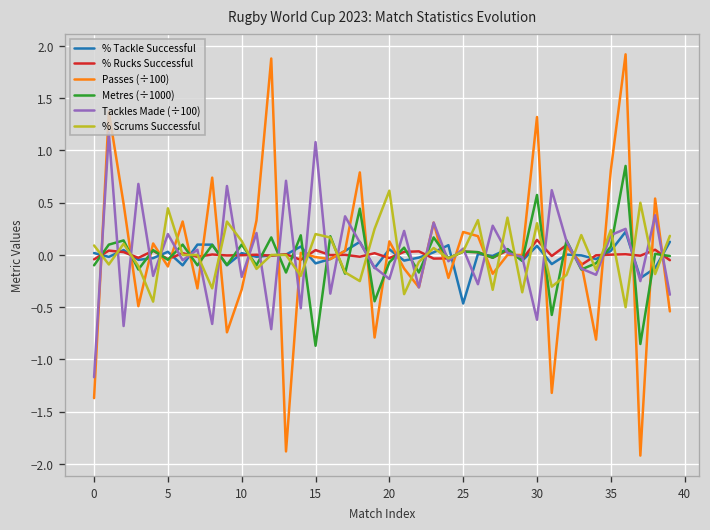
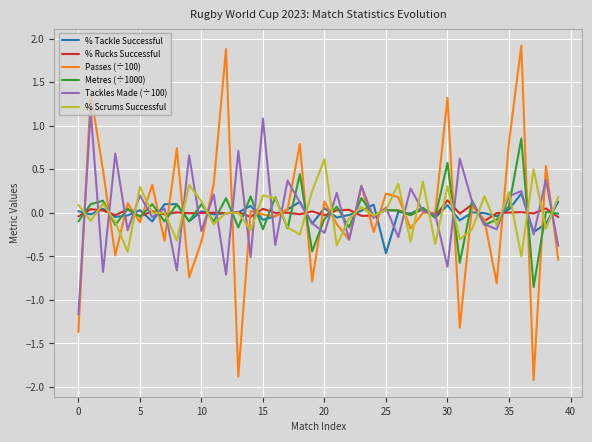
% Scrums Successful, 5: 0.4 -> 0.3
Metres (÷1000), 15: -0.9 -> -0.2
